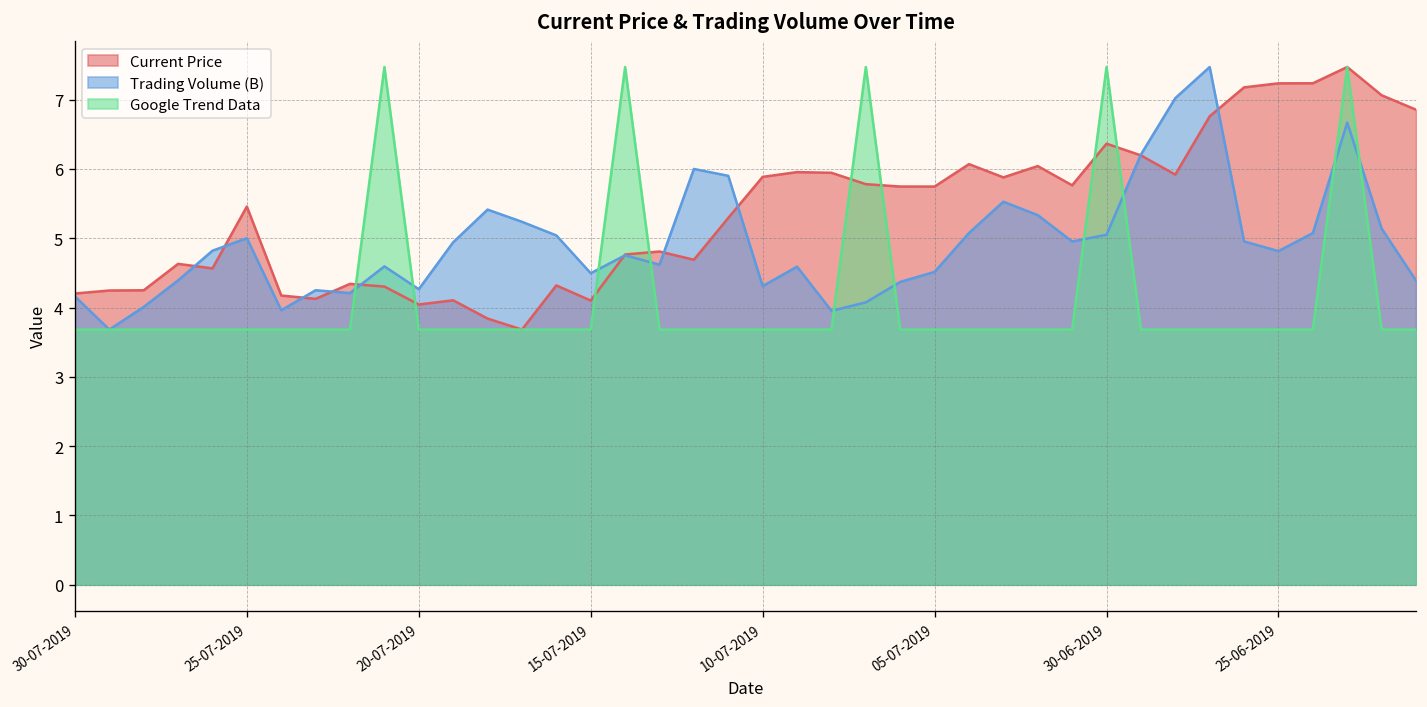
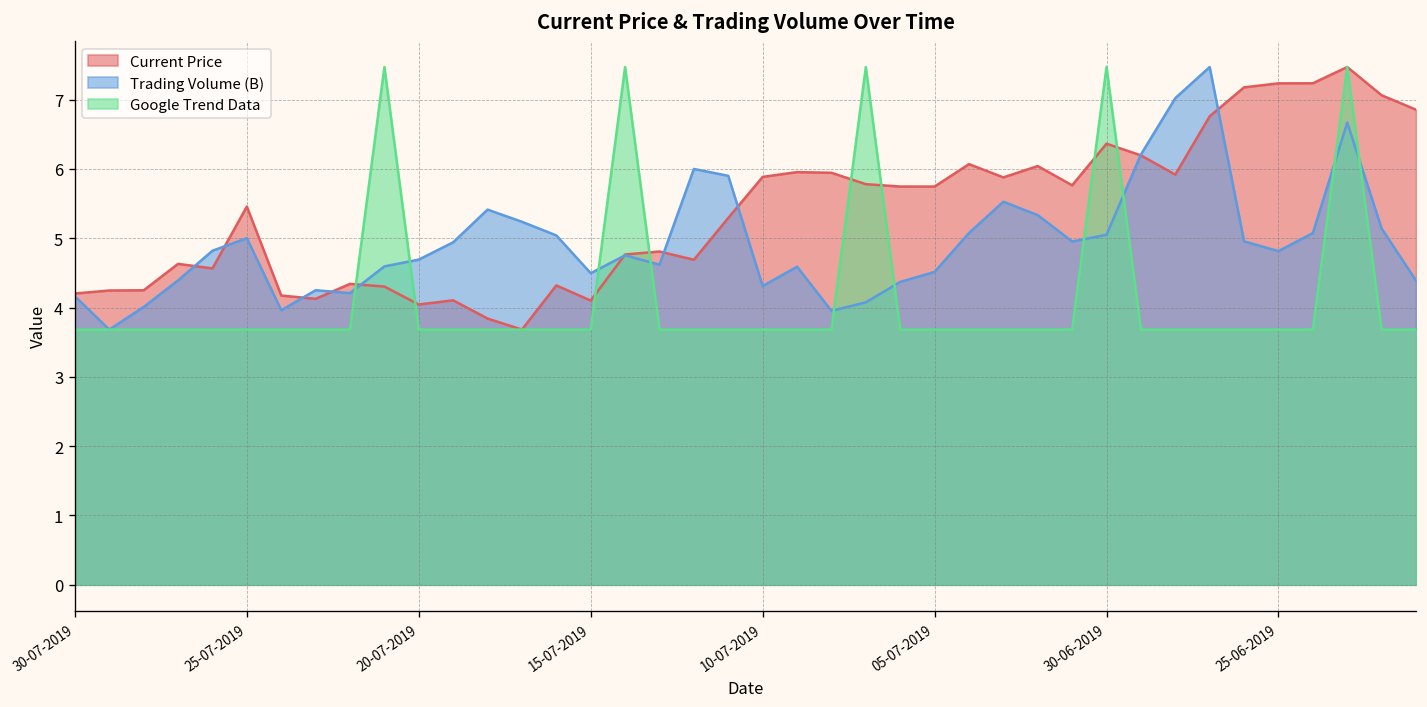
Trading Volume (B), 20-07-2019: 4.3 -> 4.7
